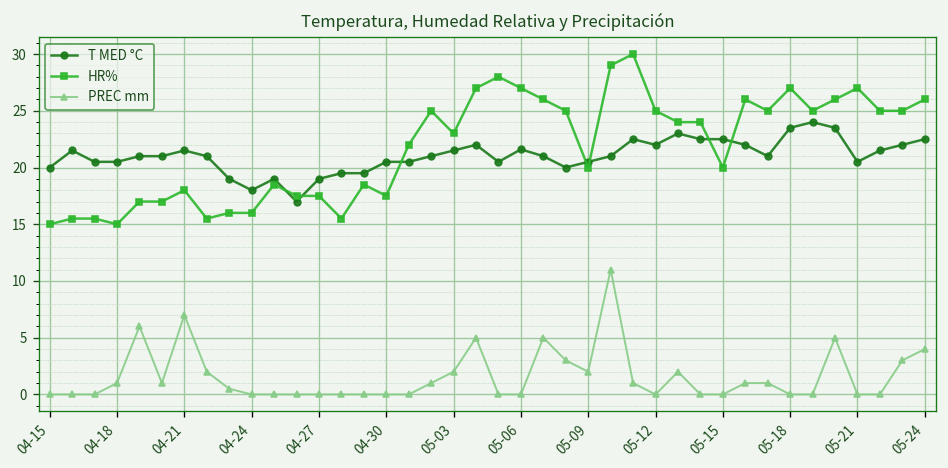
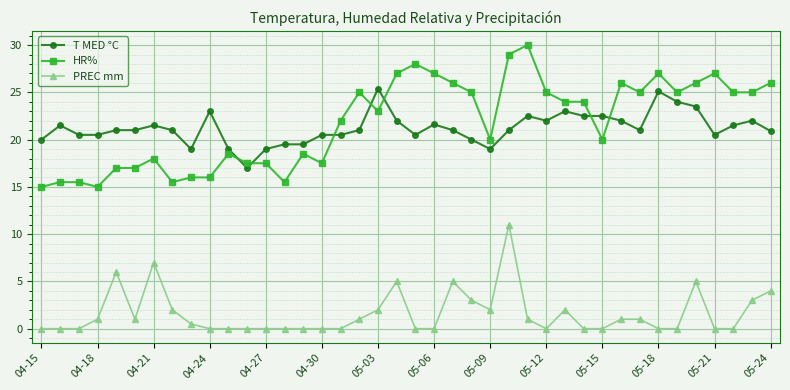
T MED °C, 04-24: 18 -> 23
T MED °C, 05-03: 22 -> 25
T MED °C, 05-09: 21 -> 19
T MED °C, 05-18: 24 -> 25
T MED °C, 05-24: 23 -> 21
